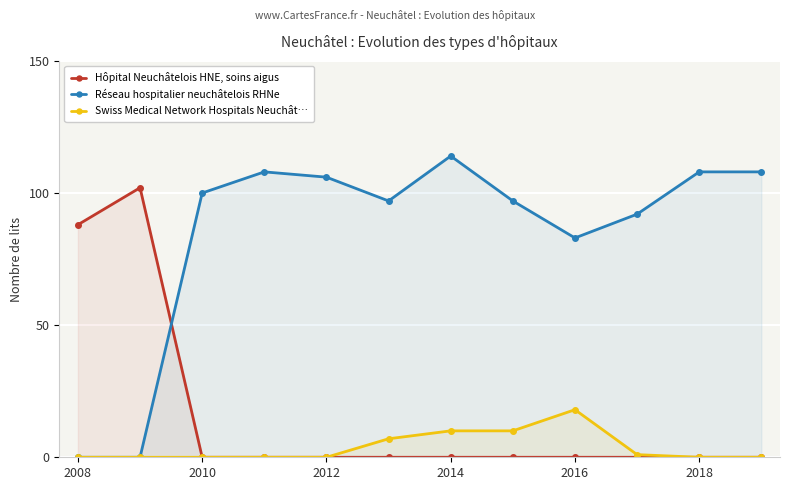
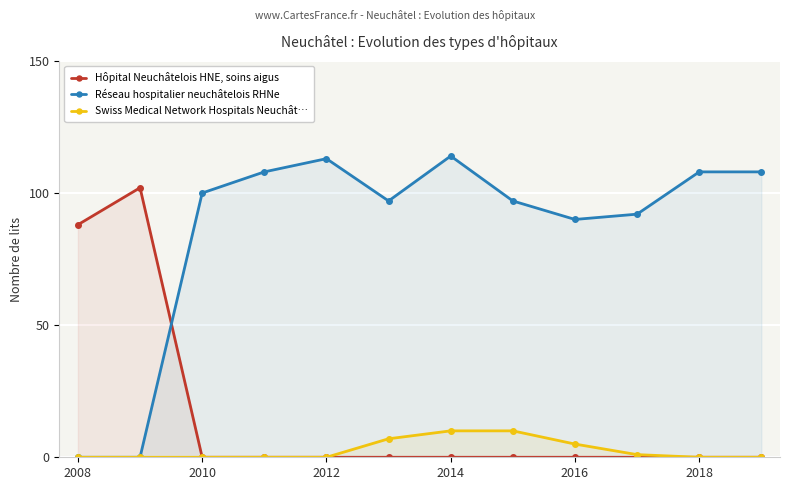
Réseau hospitalier neuchâtelois RHNe, 2012: 106 -> 113
Réseau hospitalier neuchâtelois RHNe, 2016: 83 -> 90
Swiss Medical Network Hospitals Neuchât…, 2016: 18 -> 5
